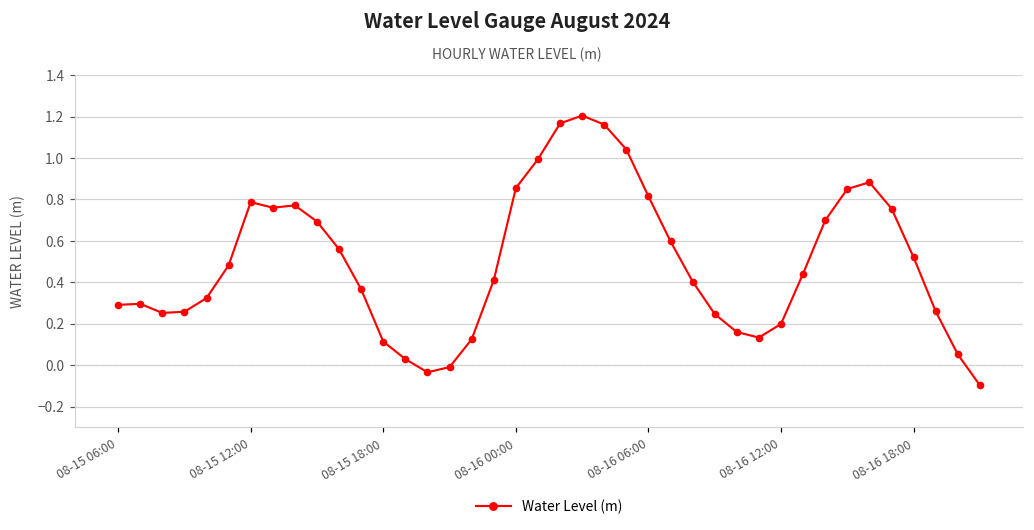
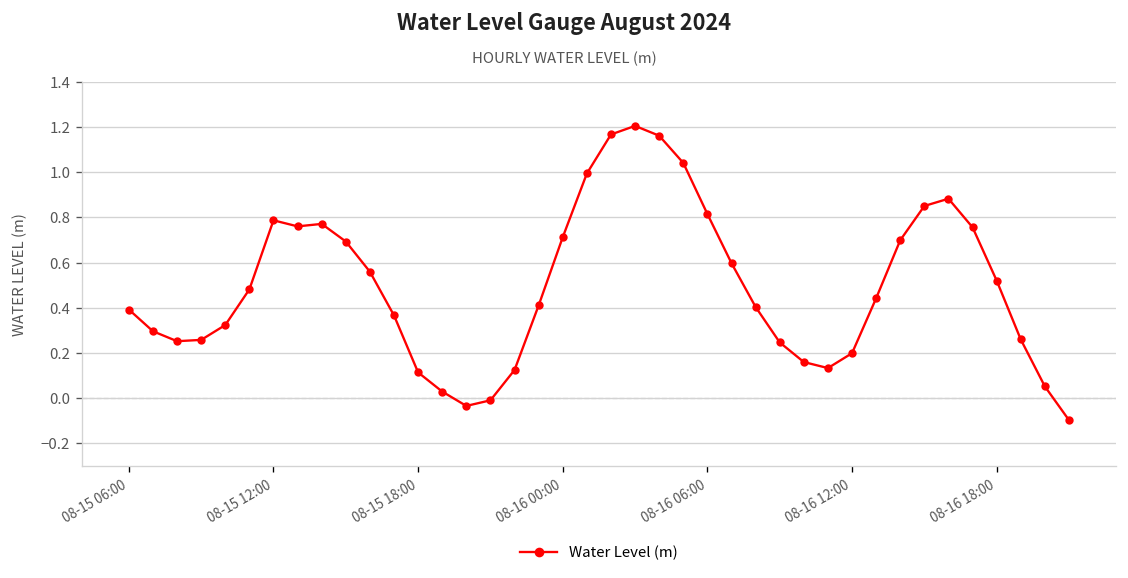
08-15 06:00: 0.29 -> 0.39
08-16 00:00: 0.85 -> 0.71
